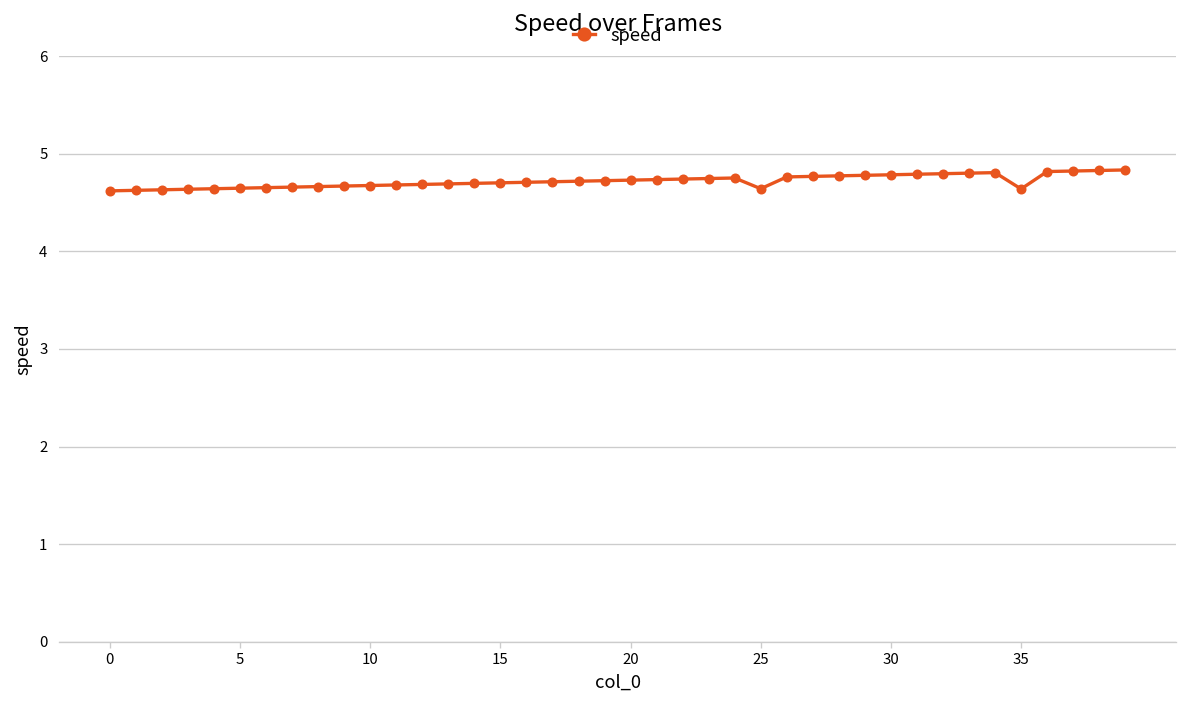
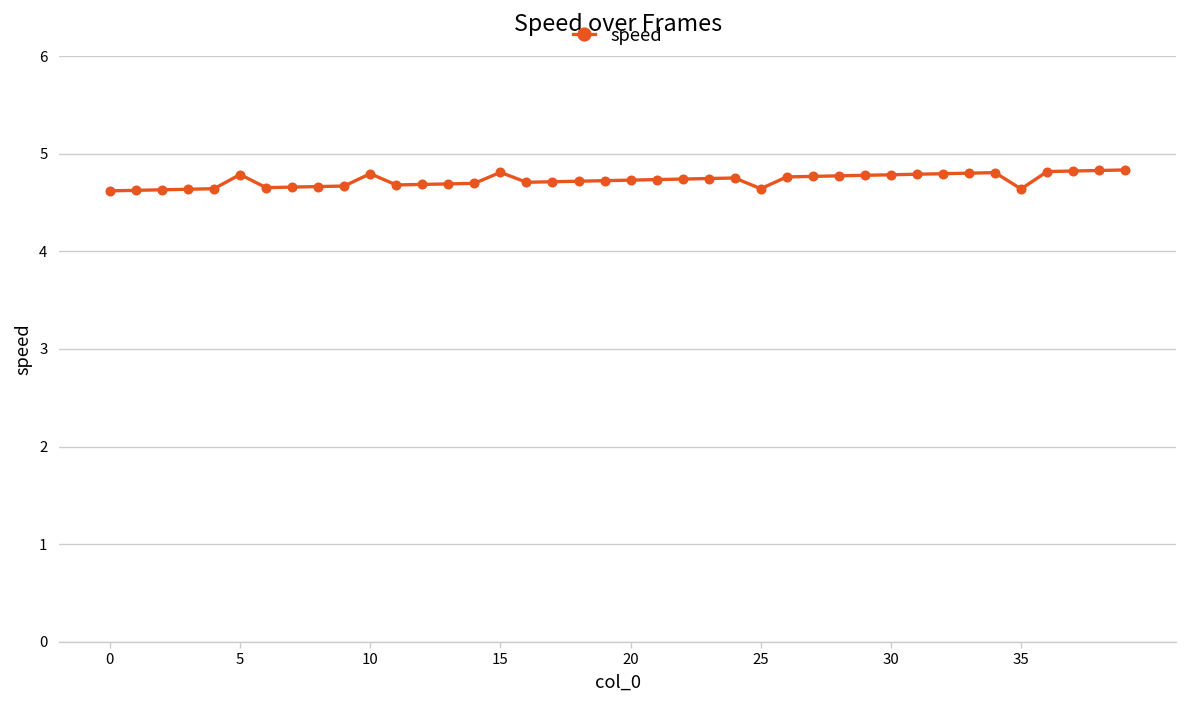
5: 4.6 -> 4.8
10: 4.7 -> 4.8
15: 4.7 -> 4.8
